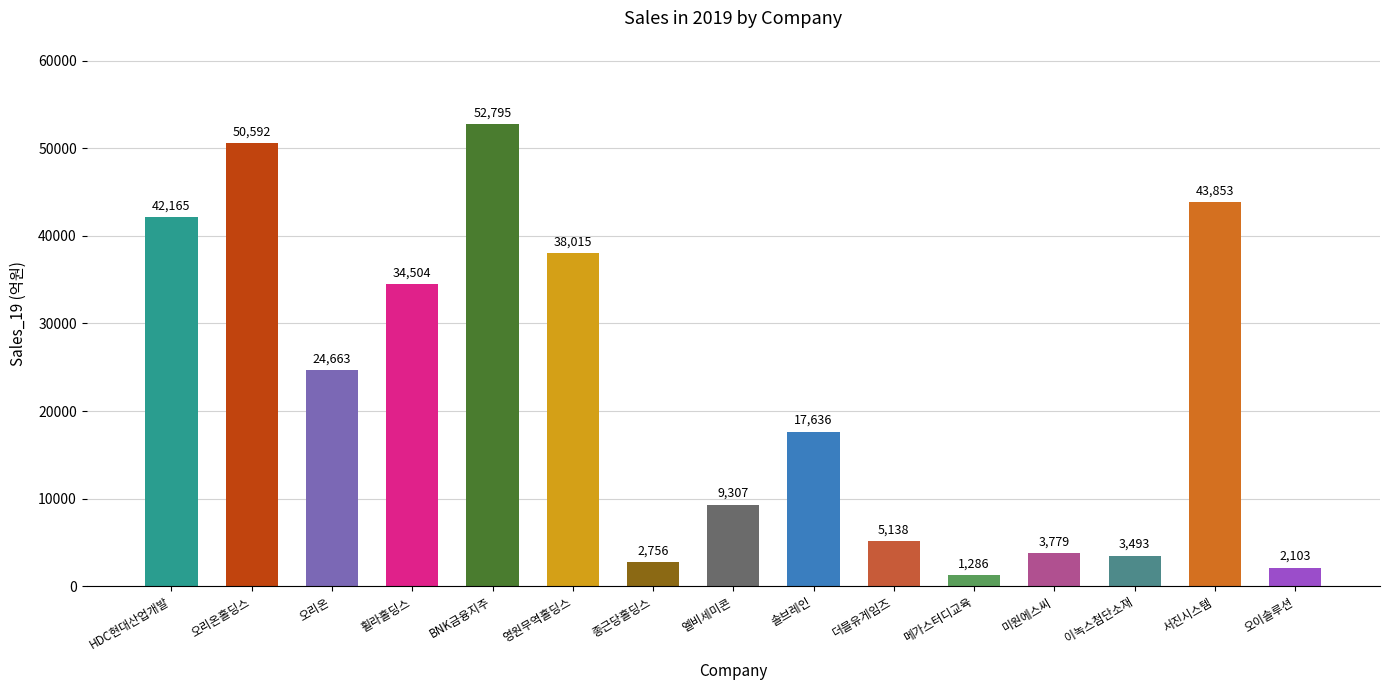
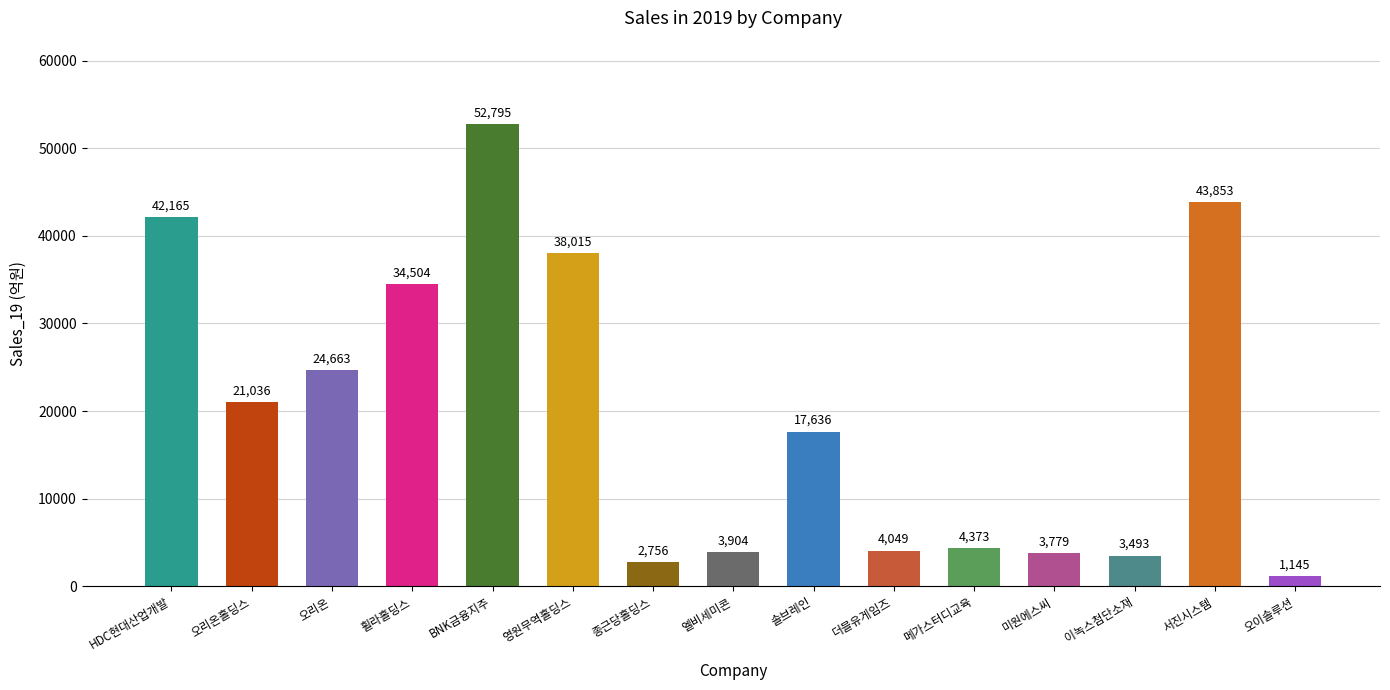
오리온홀딩스: 50,592 -> 21,036
엘비세미콘: 9,307 -> 3,904
더블유게임즈: 5,138 -> 4,049
메가스터디교육: 1,286 -> 4,373
오이솔루션: 2,103 -> 1,145
